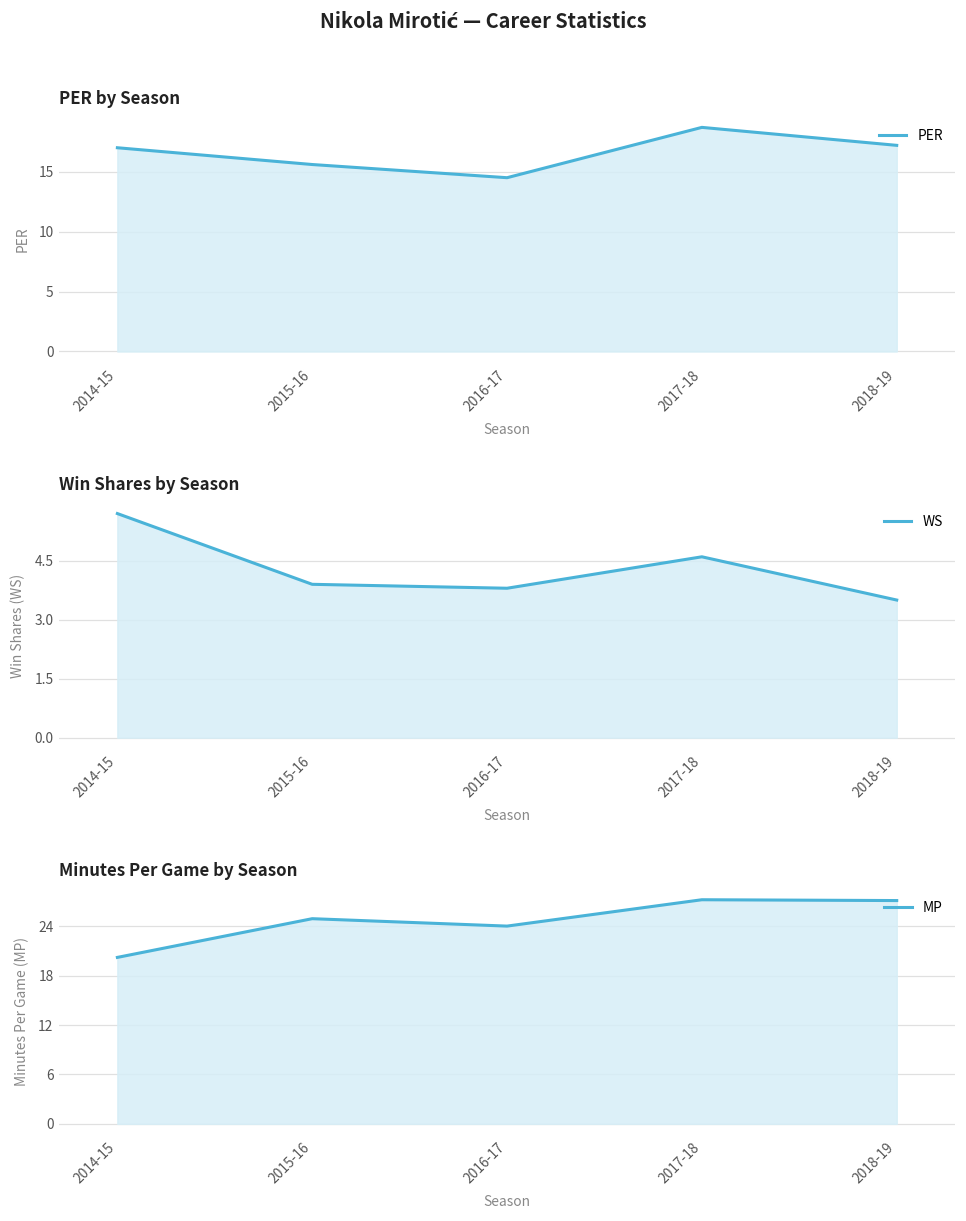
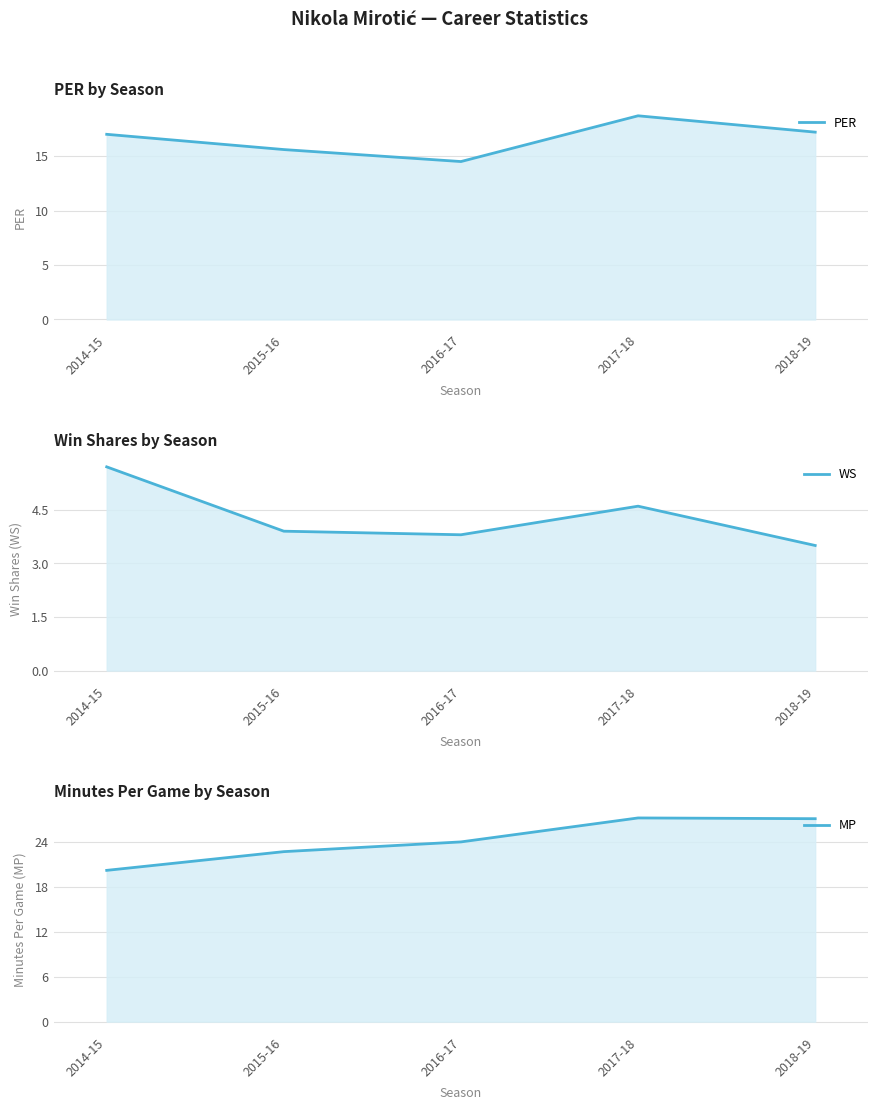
Minutes Per Game by Season, 2015-16: 25 -> 23
